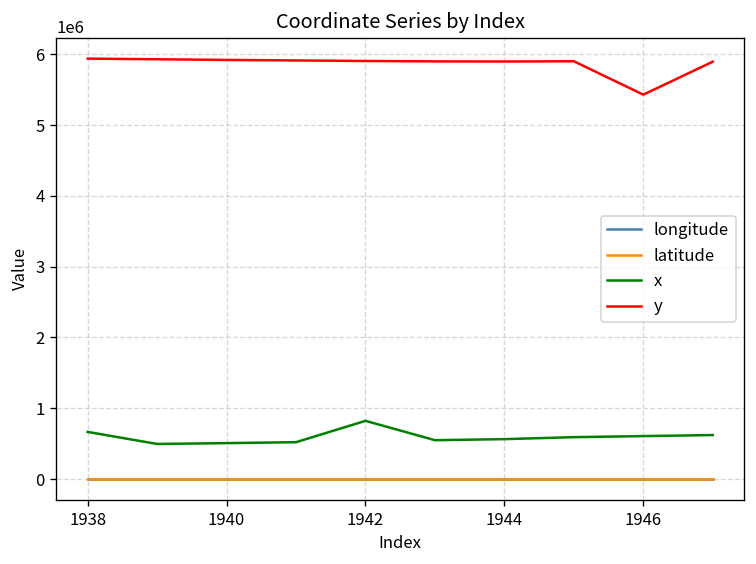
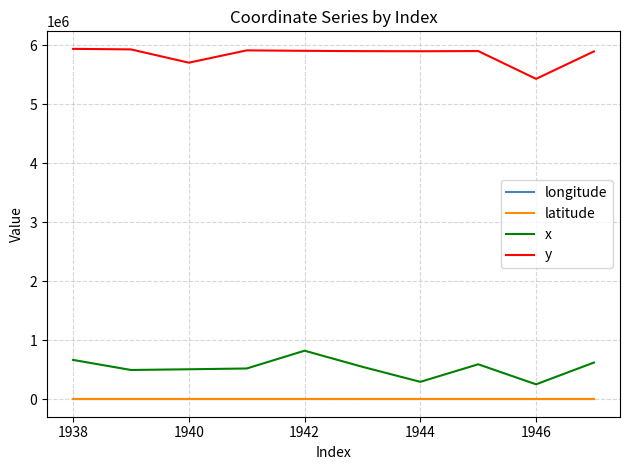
y, 1940: 5900000 -> 5700000
x, 1944: 600000 -> 300000
x, 1946: 600000 -> 300000
